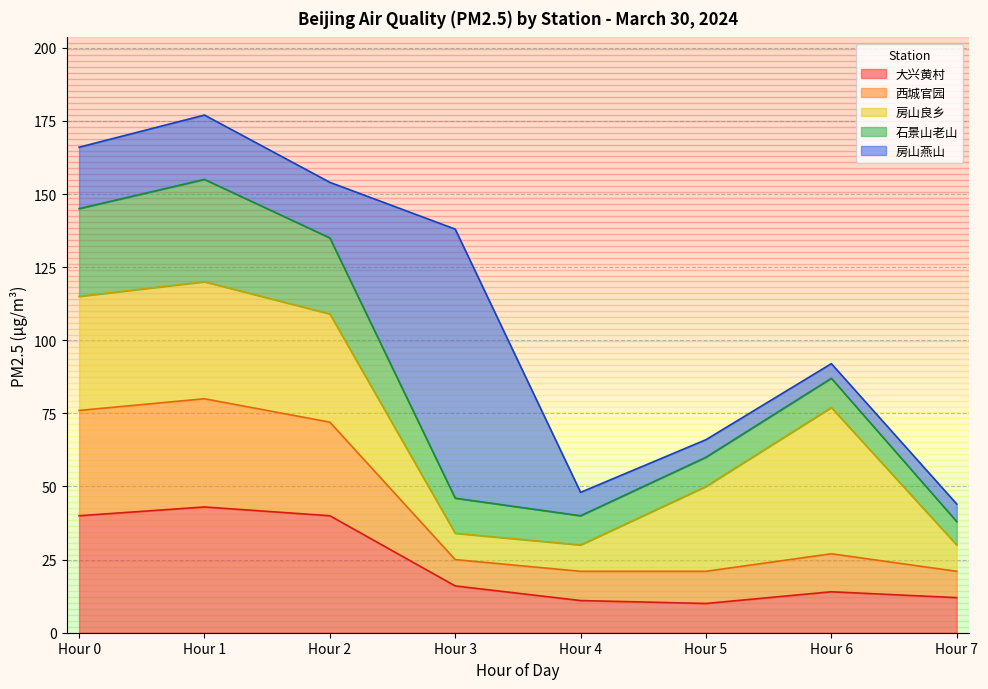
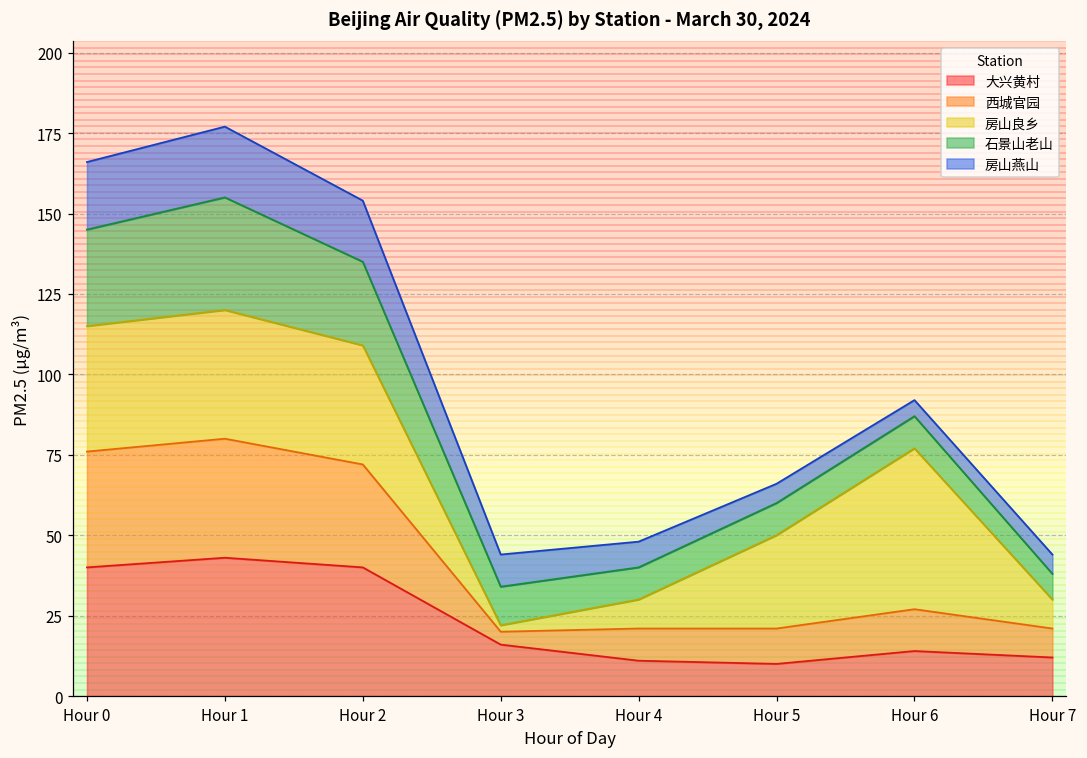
西城官园, Hour 3: 9 -> 4
房山良乡, Hour 3: 9 -> 2
房山燕山, Hour 3: 92 -> 10
